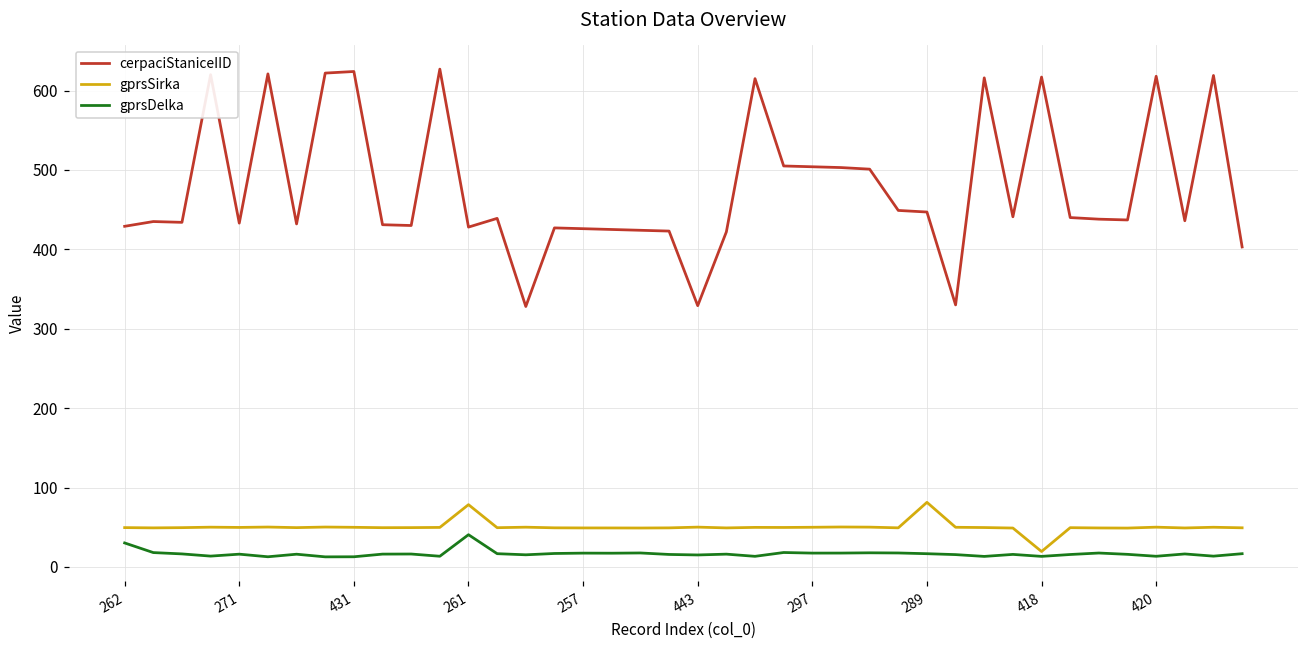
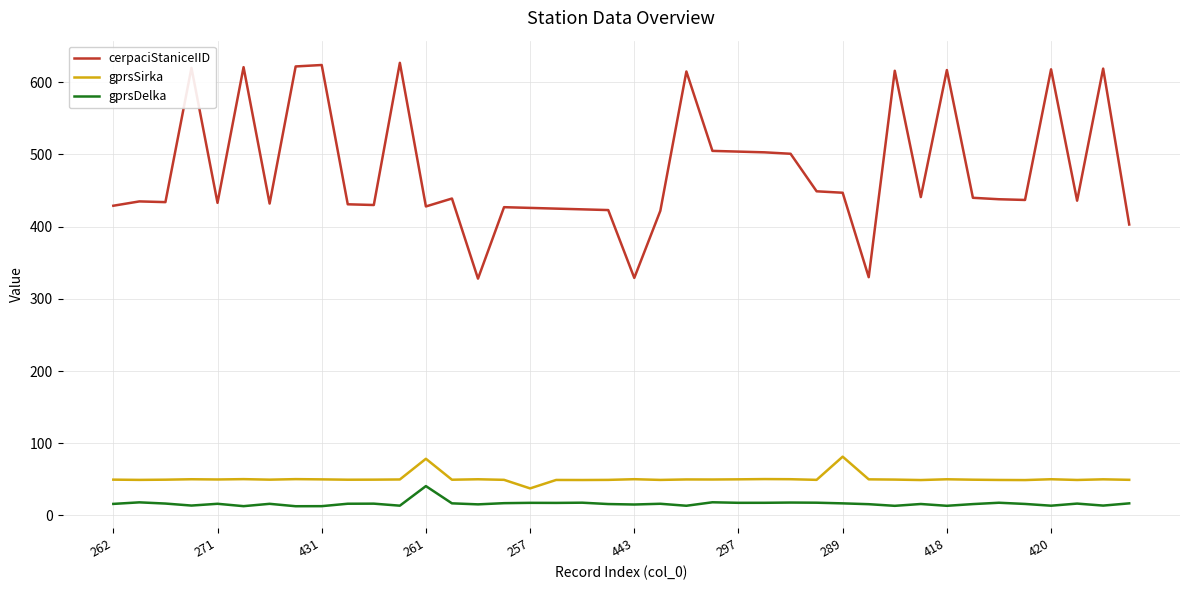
gprsDelka, 262: 30 -> 20
gprsSirka, 257: 50 -> 40
gprsSirka, 418: 20 -> 50
